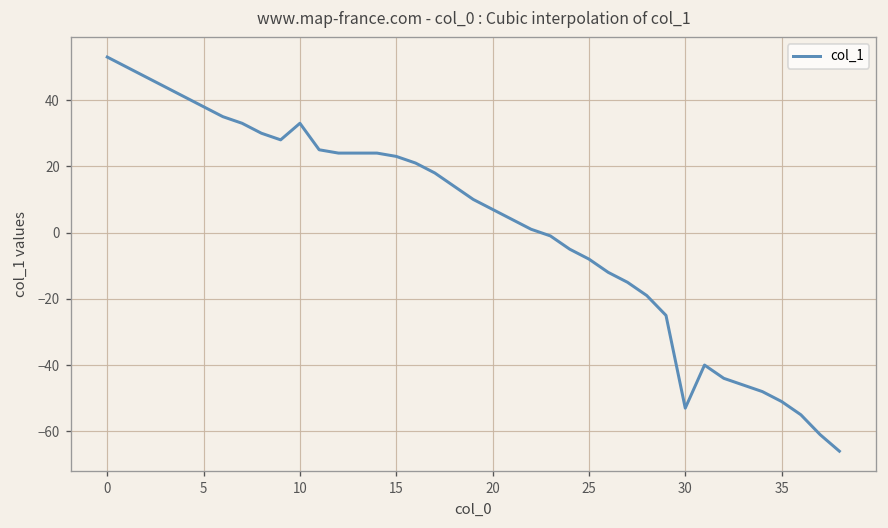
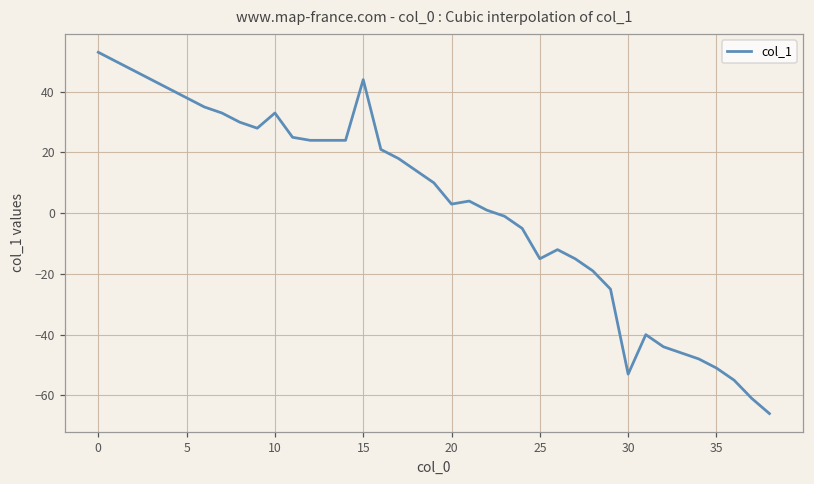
15: 23 -> 44
20: 7 -> 3
25: -8 -> -15
